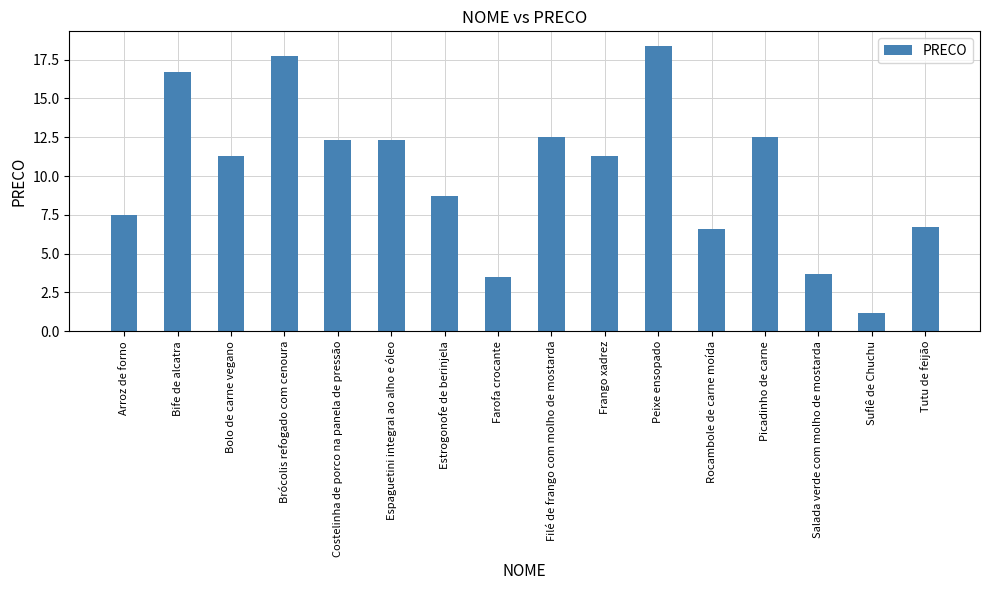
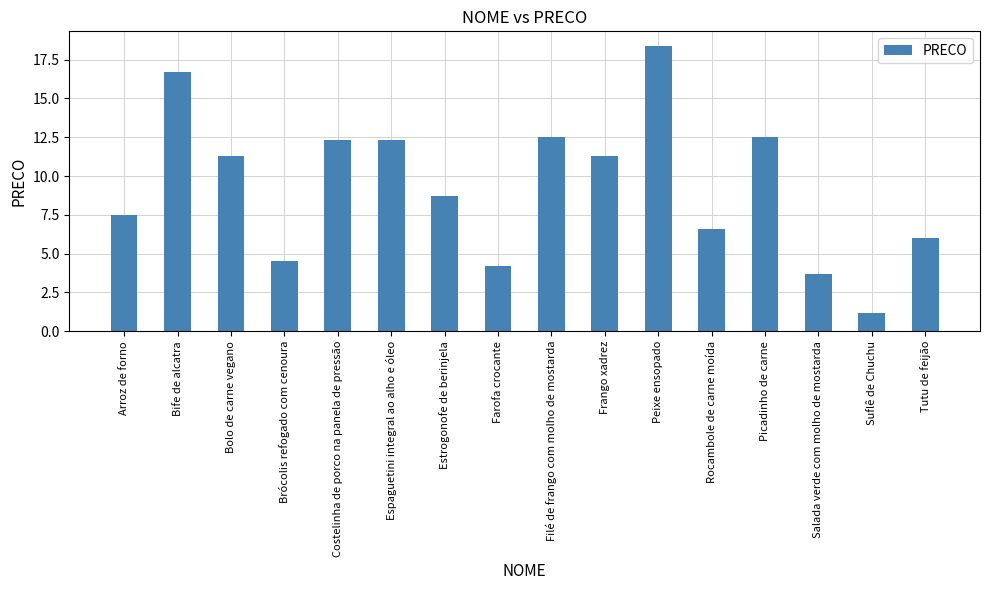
Brócolis refogado com cenoura: 17.7 -> 4.5
Farofa crocante: 3.5 -> 4.2
Tutu de feijão: 6.7 -> 6.0
